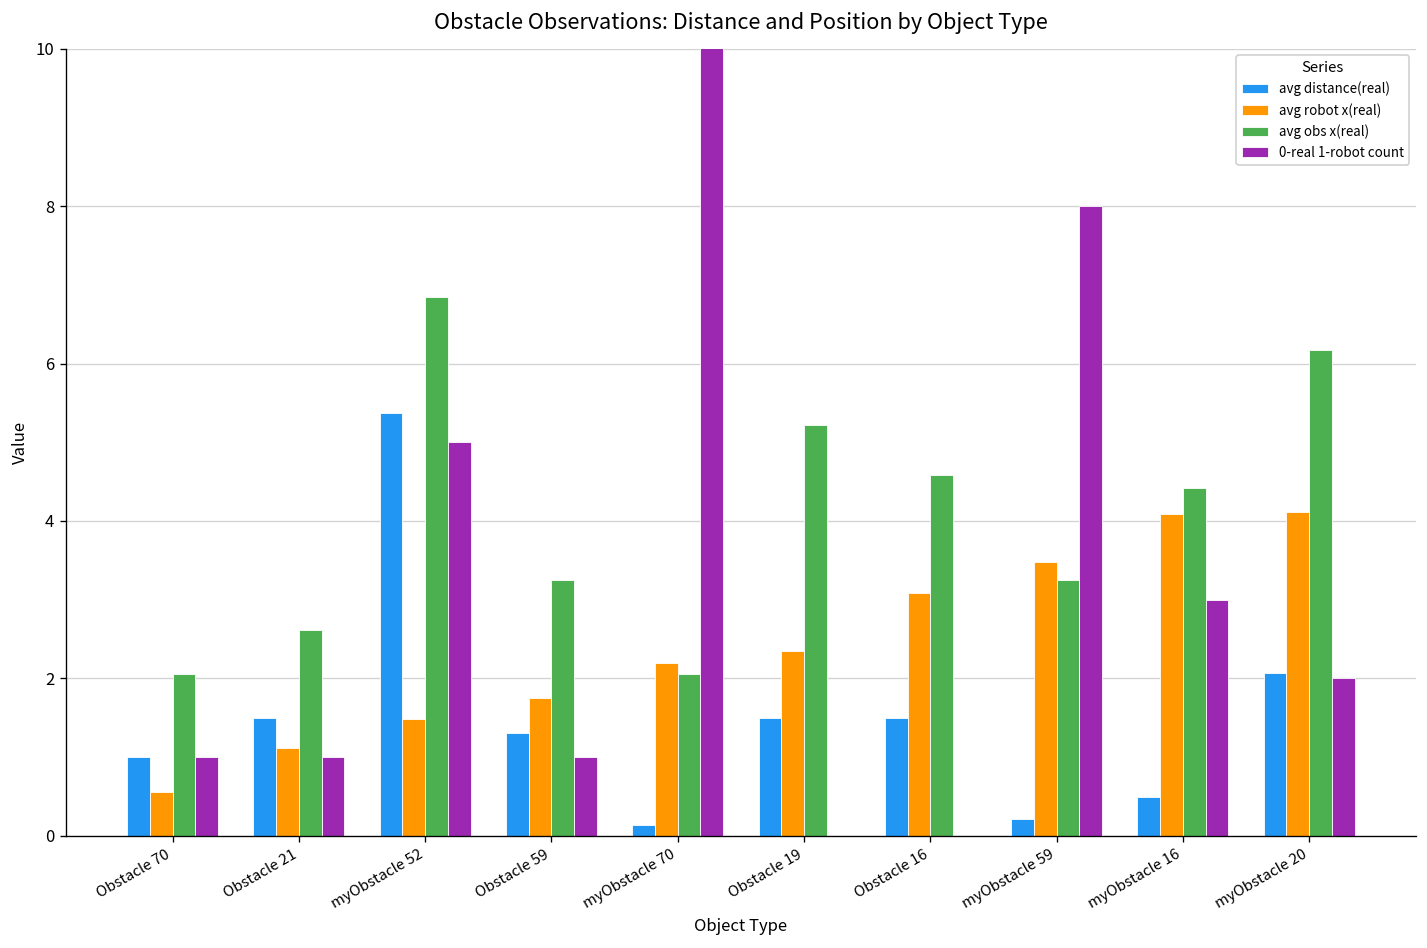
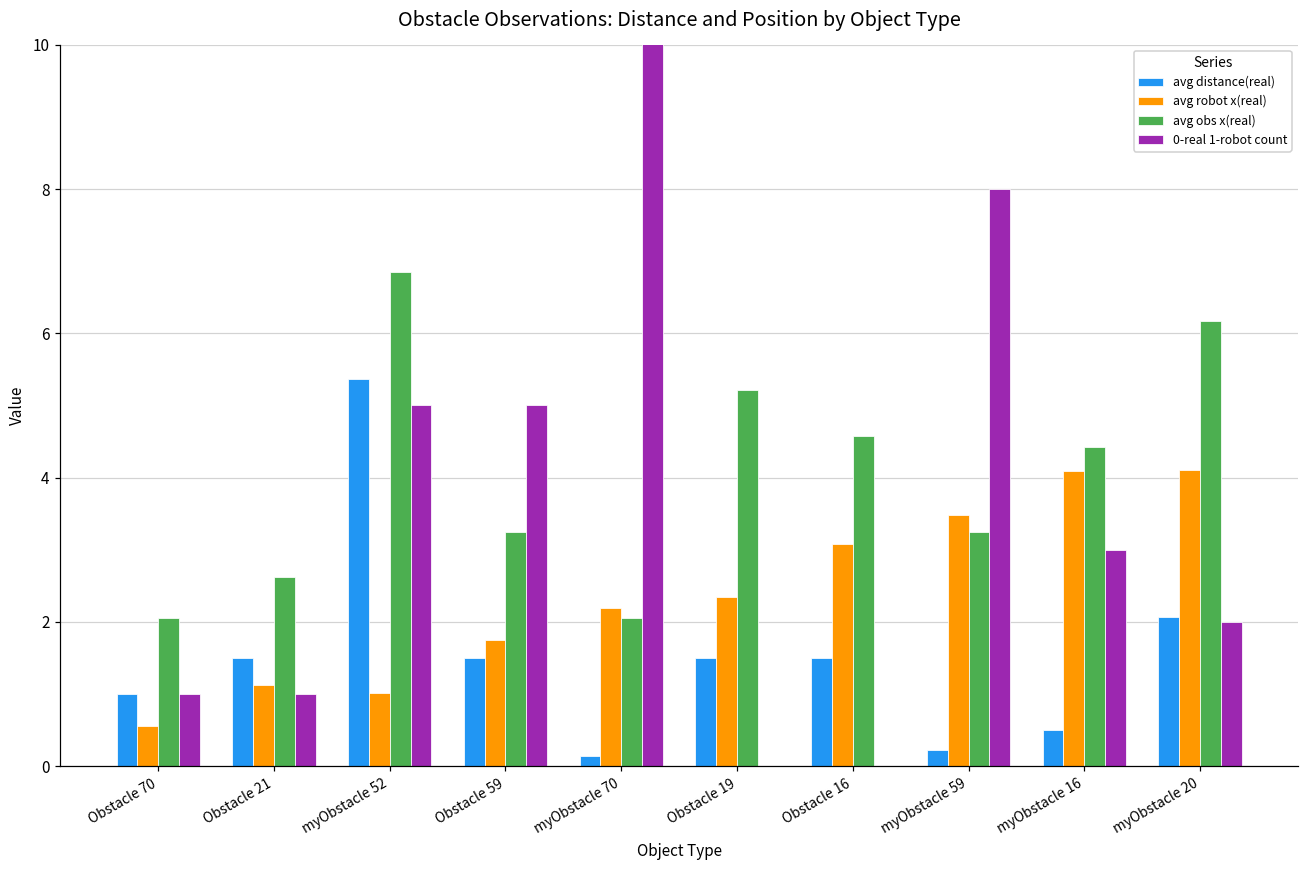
avg robot x(real), myObstacle 52: 1.5 -> 1.0
avg distance(real), Obstacle 59: 1.3 -> 1.5
0-real 1-robot count, Obstacle 59: 1 -> 5
